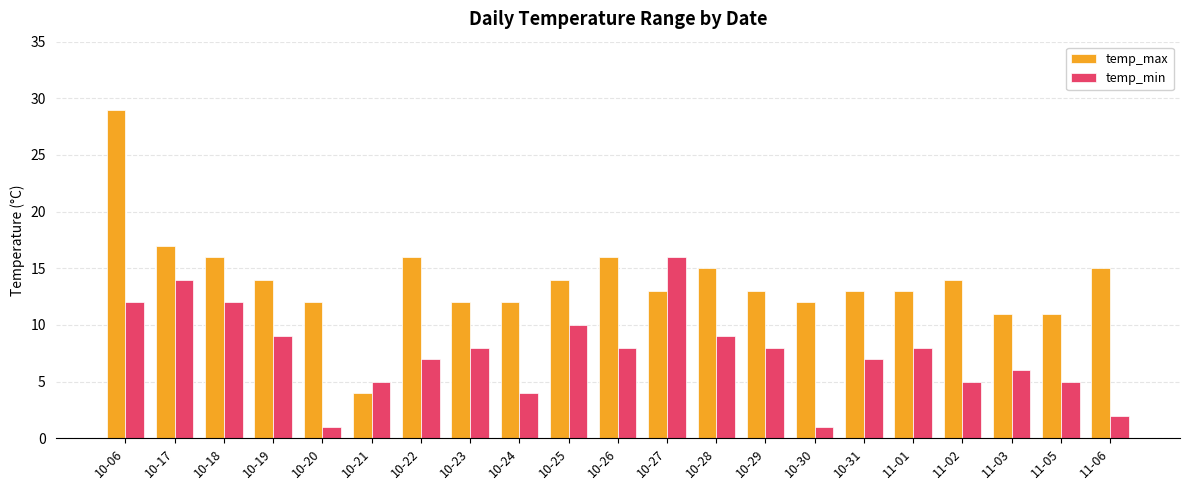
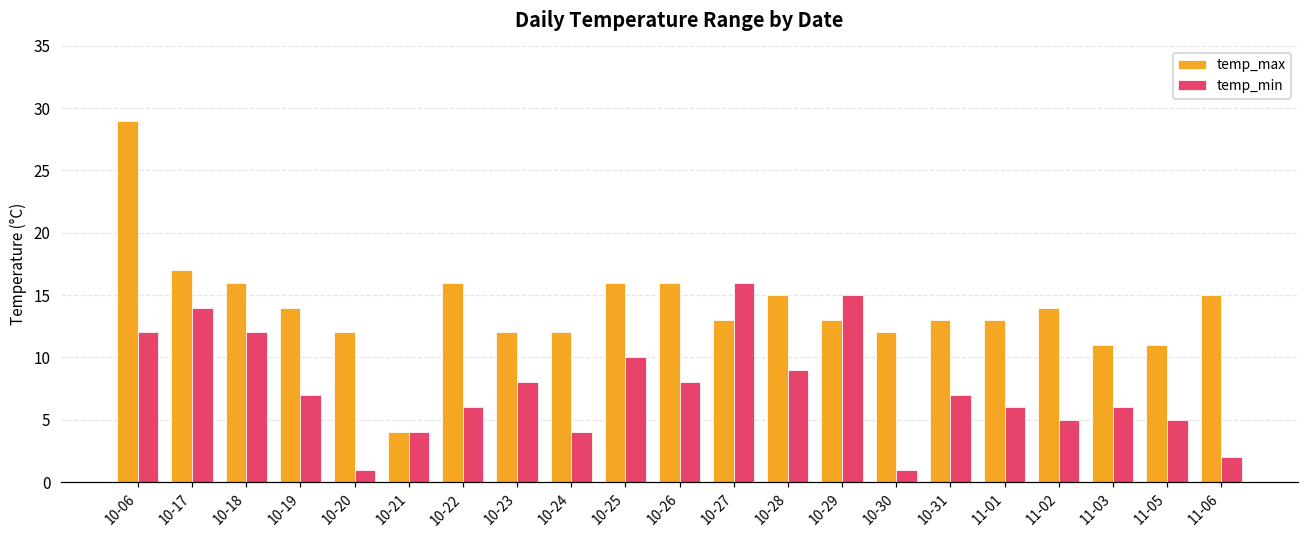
temp_min, 10-19: 9 -> 7
temp_min, 10-21: 5 -> 4
temp_min, 10-22: 7 -> 6
temp_max, 10-25: 14 -> 16
temp_min, 10-29: 8 -> 15
temp_min, 11-01: 8 -> 6
